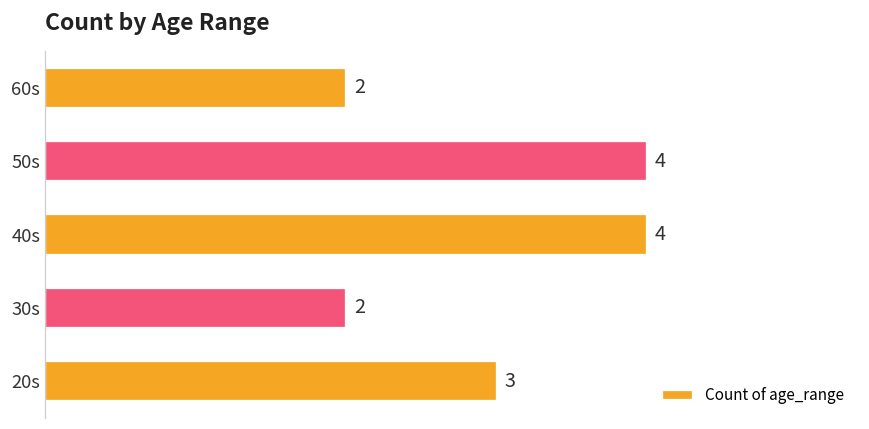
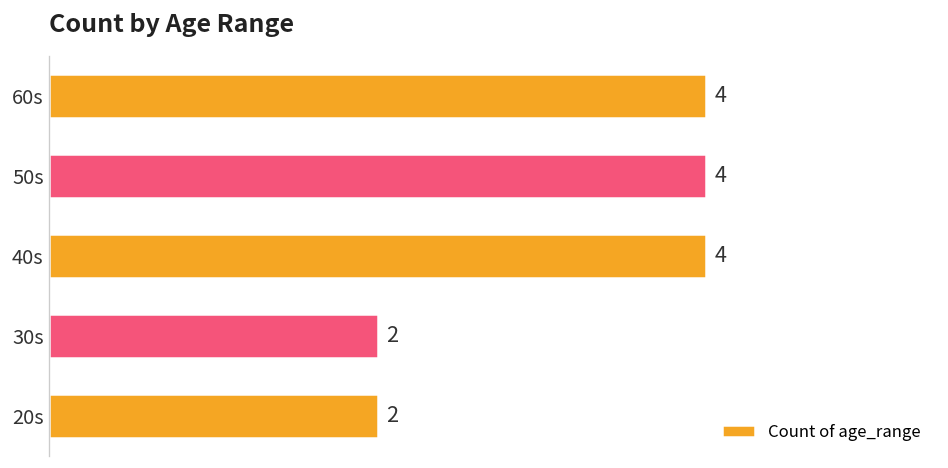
60s: 2 -> 4
20s: 3 -> 2
